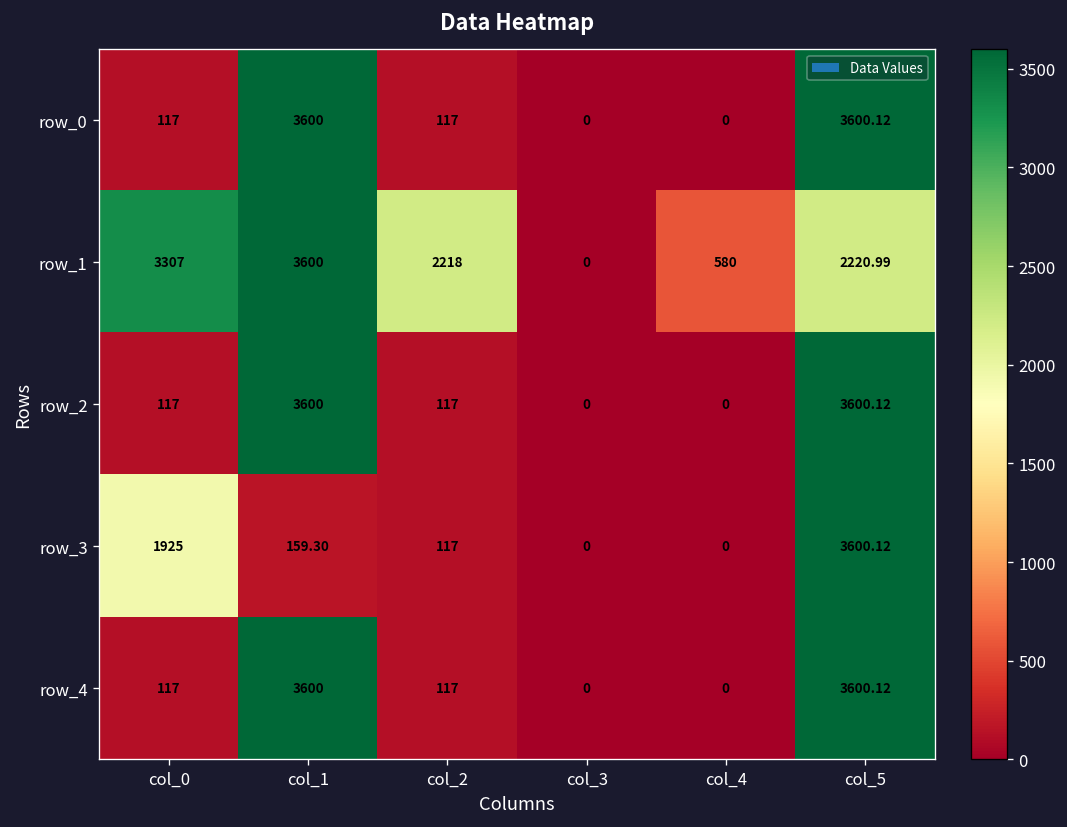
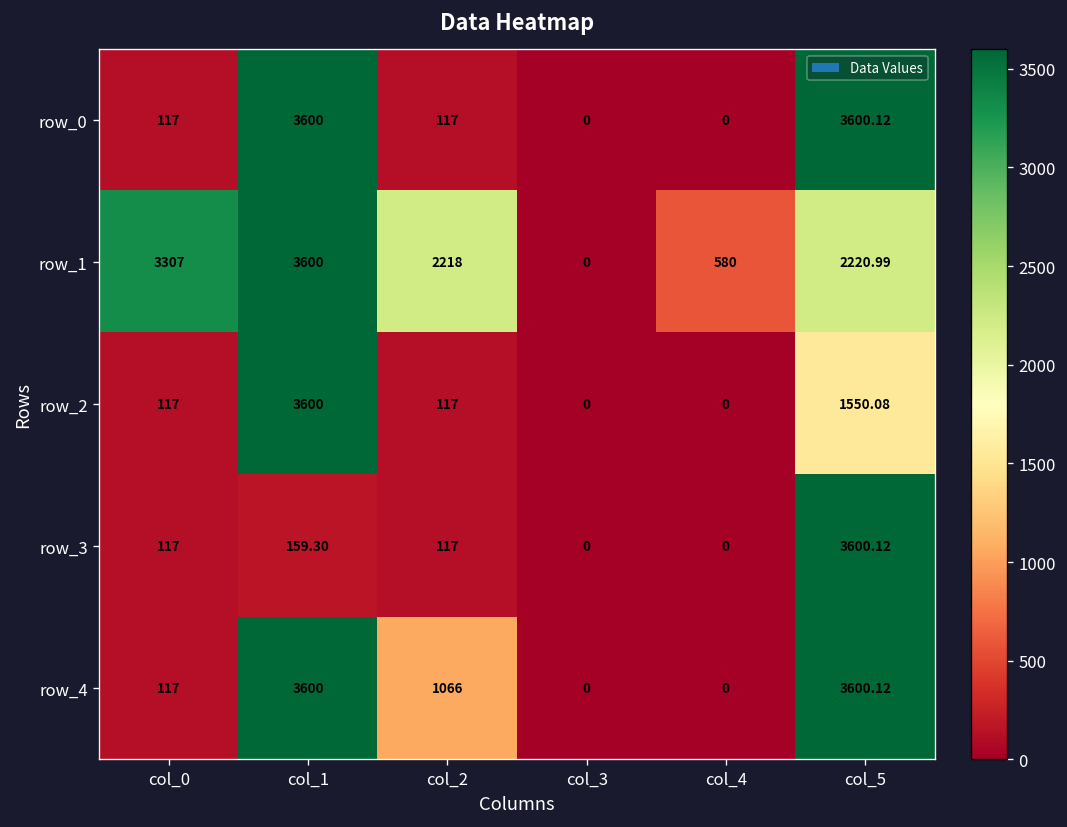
row_2, col_5: 3600.12 -> 1550.08
row_3, col_0: 1925 -> 117
row_4, col_2: 117 -> 1066
